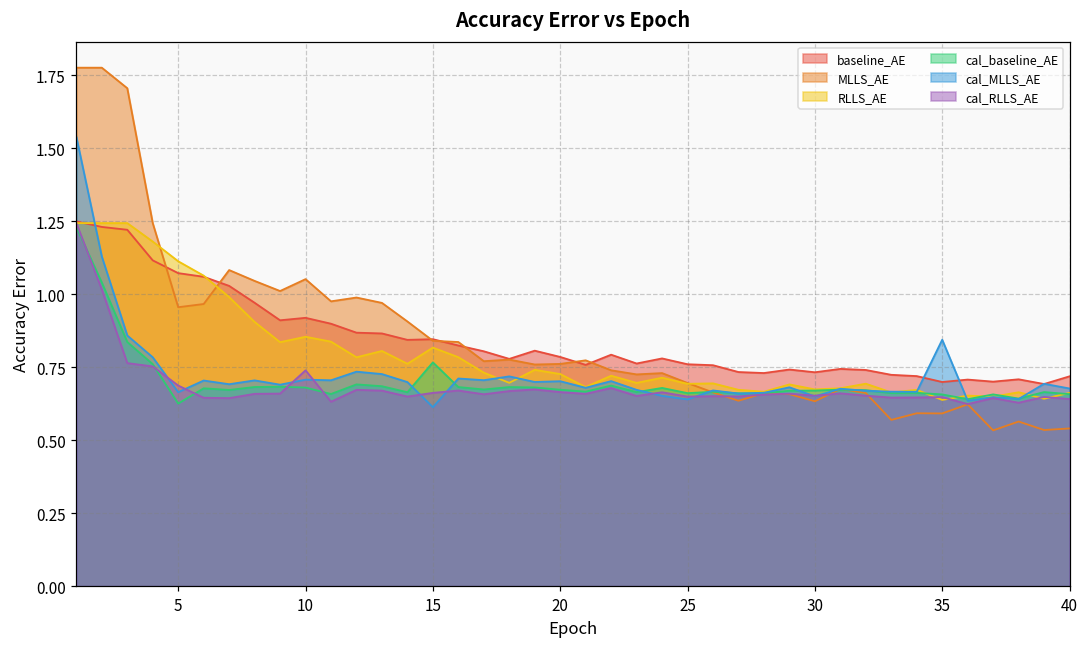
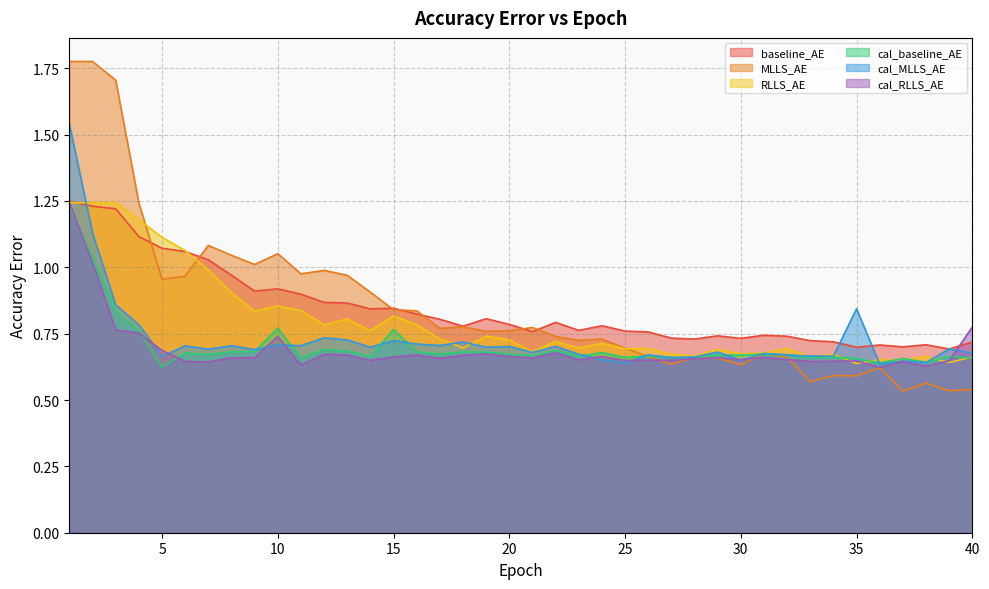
cal_baseline_AE, 10: 0.68 -> 0.77
cal_MLLS_AE, 15: 0.61 -> 0.72
cal_RLLS_AE, 40: 0.64 -> 0.77
